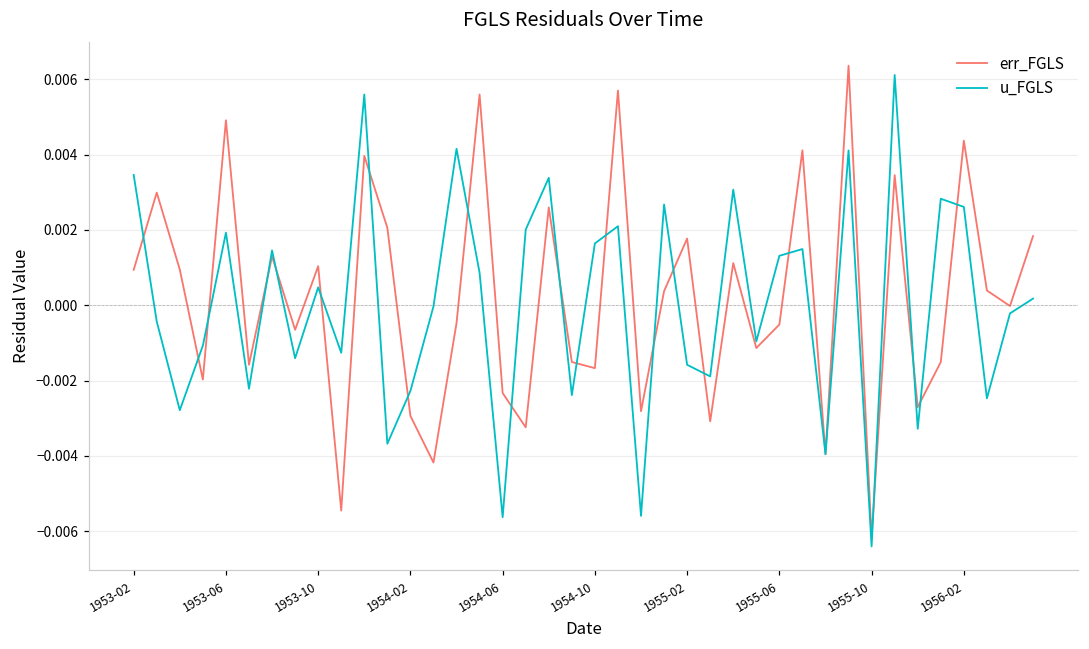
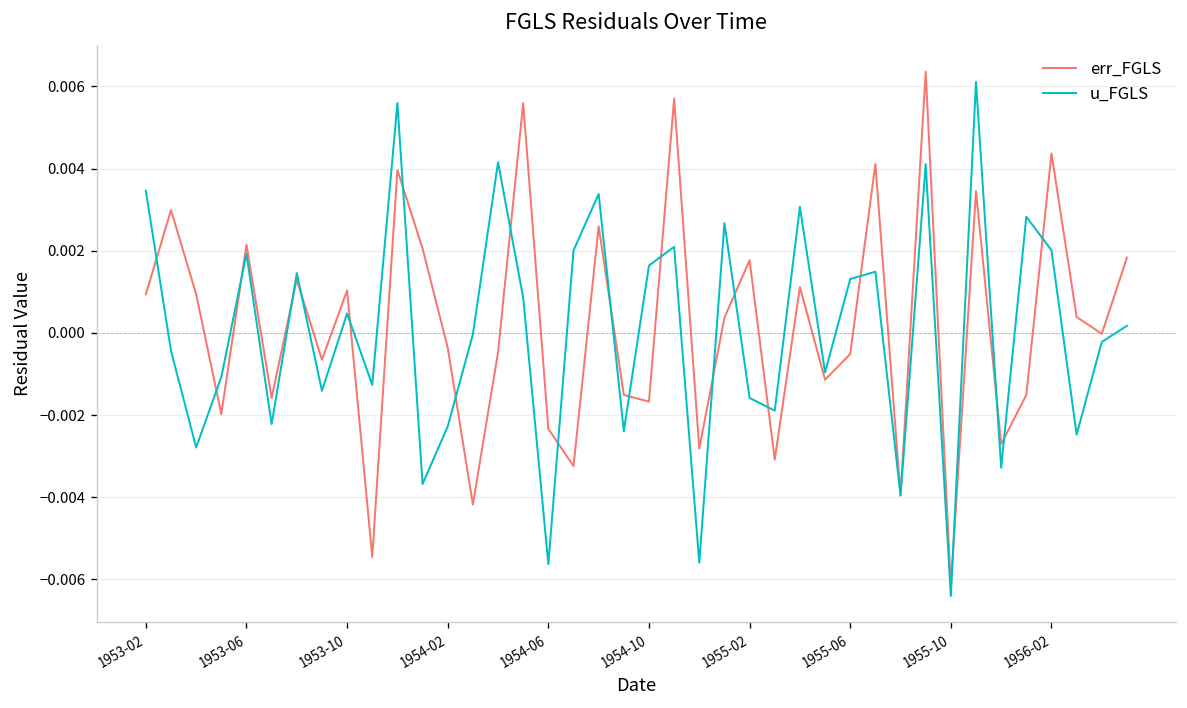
err_FGLS, 1953-06: 0.0049 -> 0.0021
err_FGLS, 1954-02: -0.0029 -> -0.0004
u_FGLS, 1956-02: 0.0026 -> 0.0020
